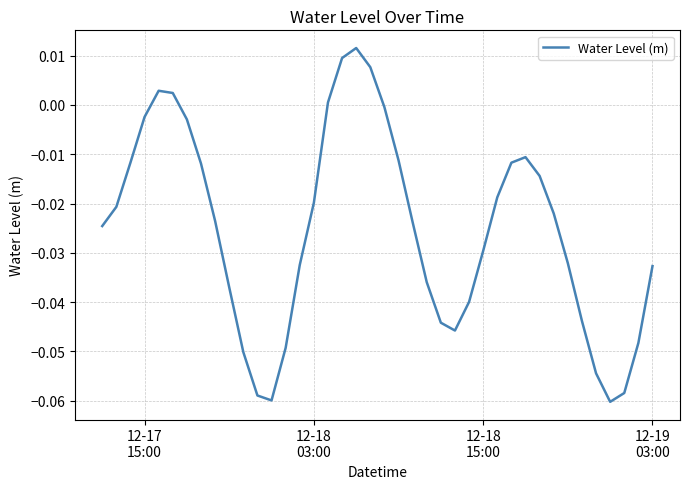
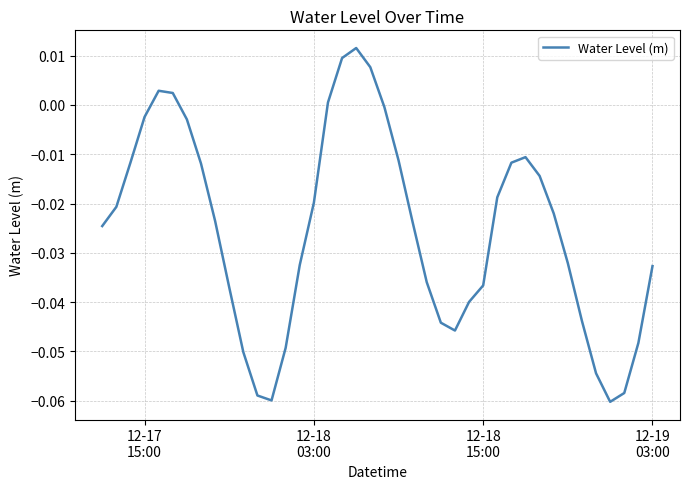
12-18 15:00: -0.030 -> -0.037
